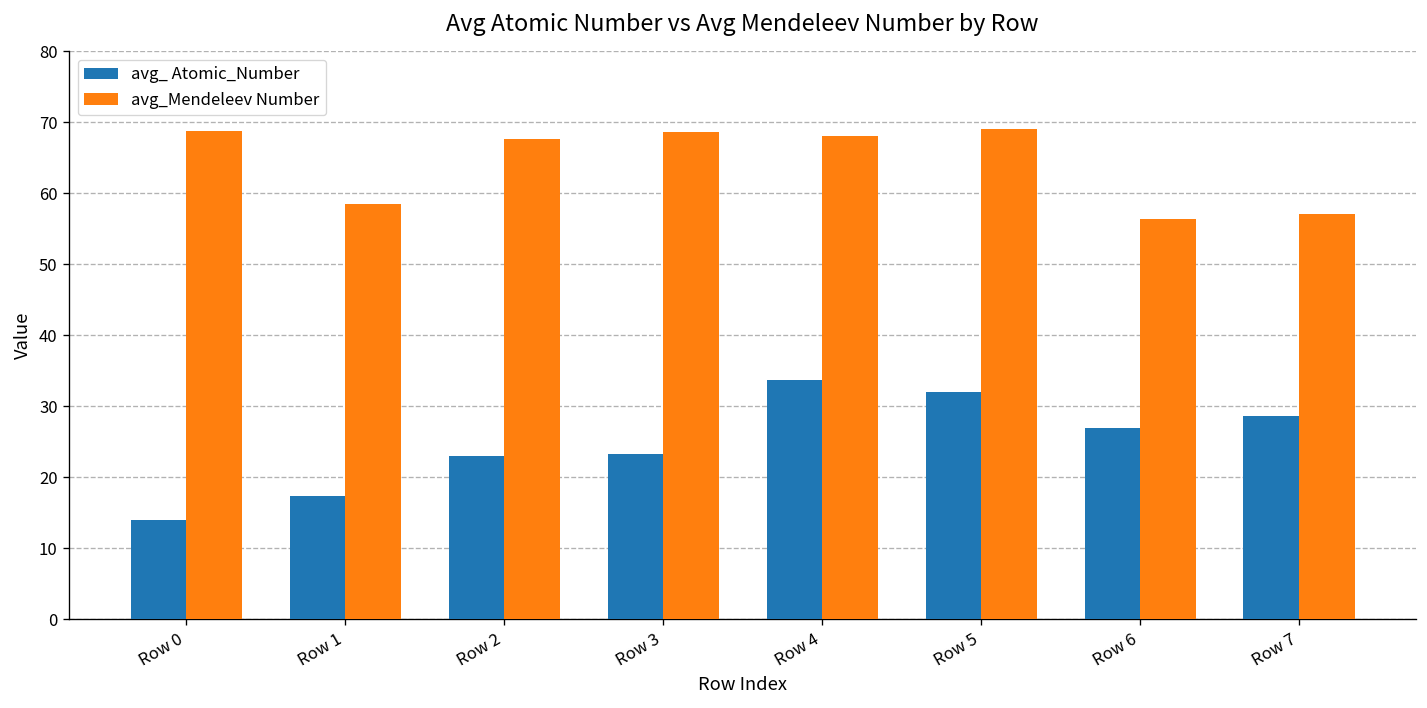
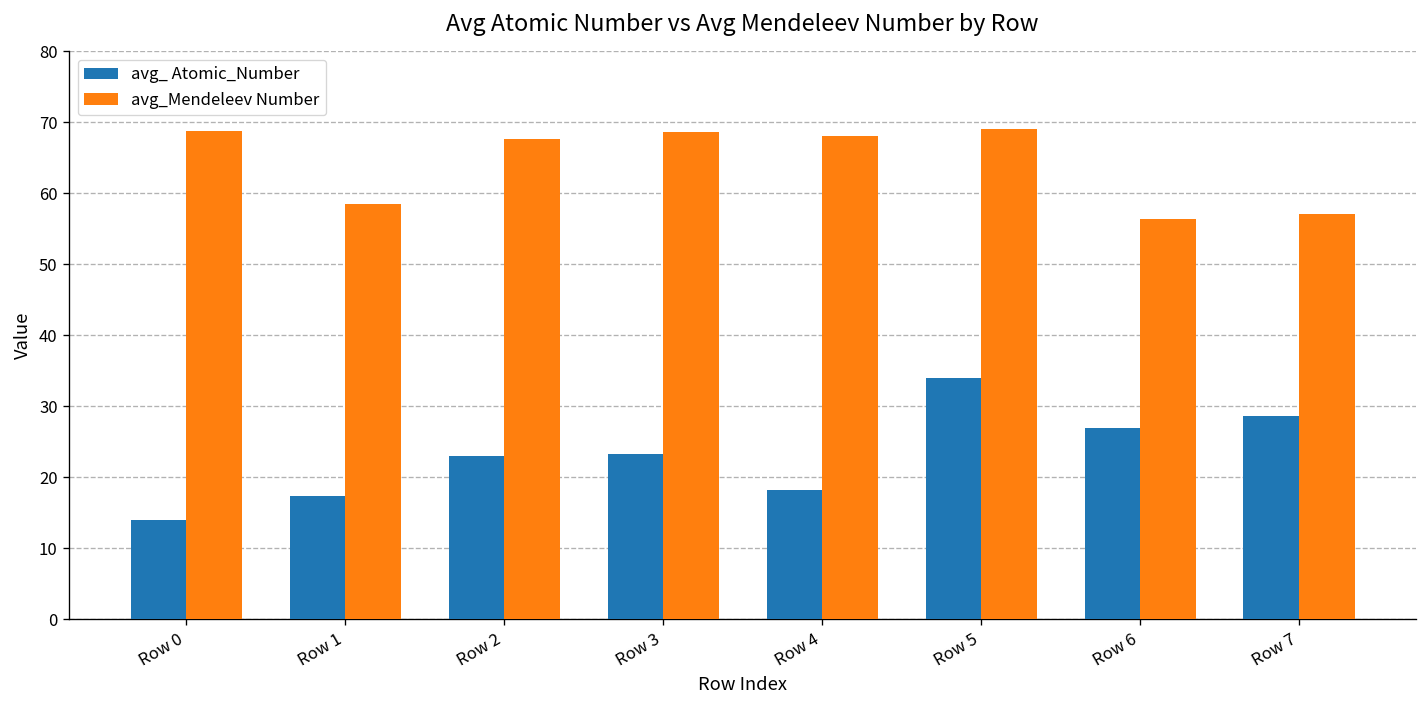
avg_ Atomic_Number, Row 4: 34 -> 18
avg_ Atomic_Number, Row 5: 32 -> 34
